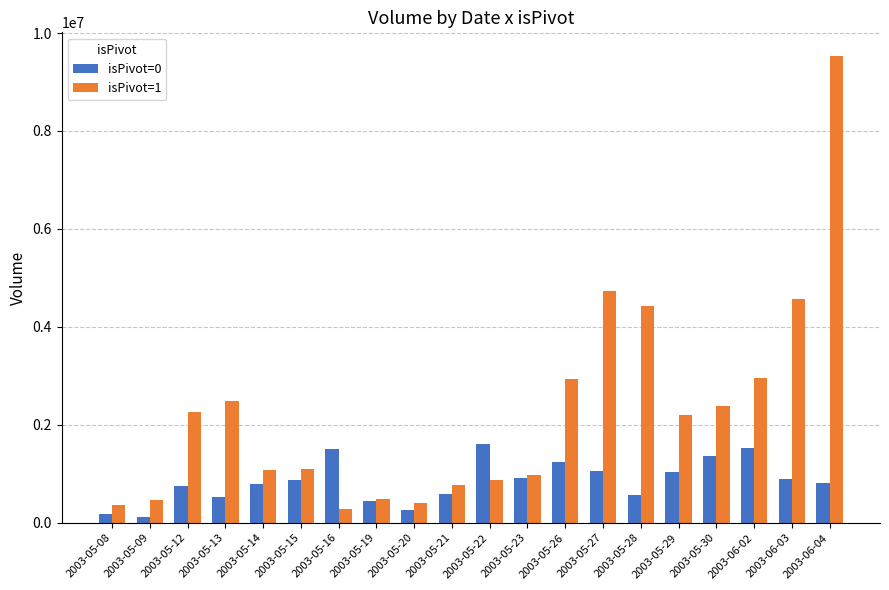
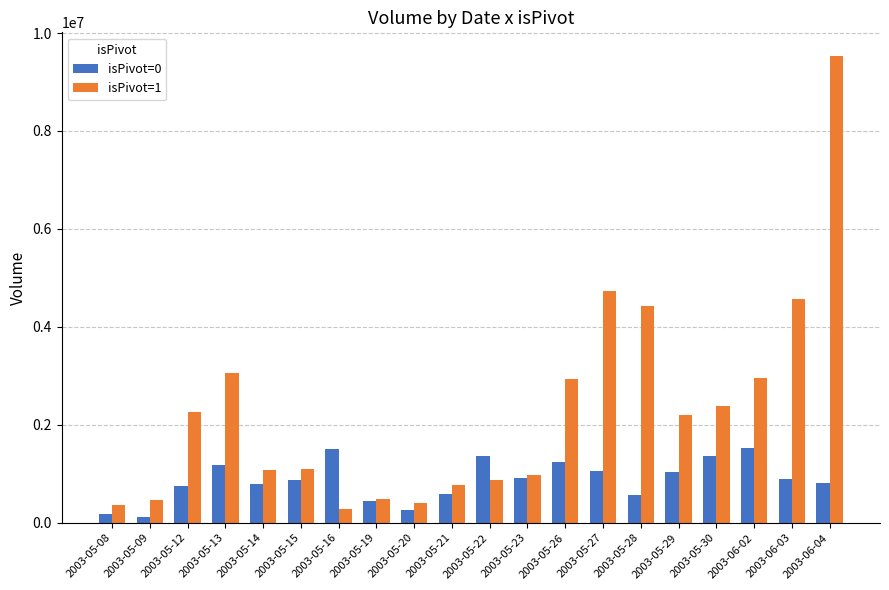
isPivot=0, 2003-05-13: 500000 -> 1200000
isPivot=1, 2003-05-13: 2500000 -> 3100000
isPivot=0, 2003-05-22: 1600000 -> 1400000
